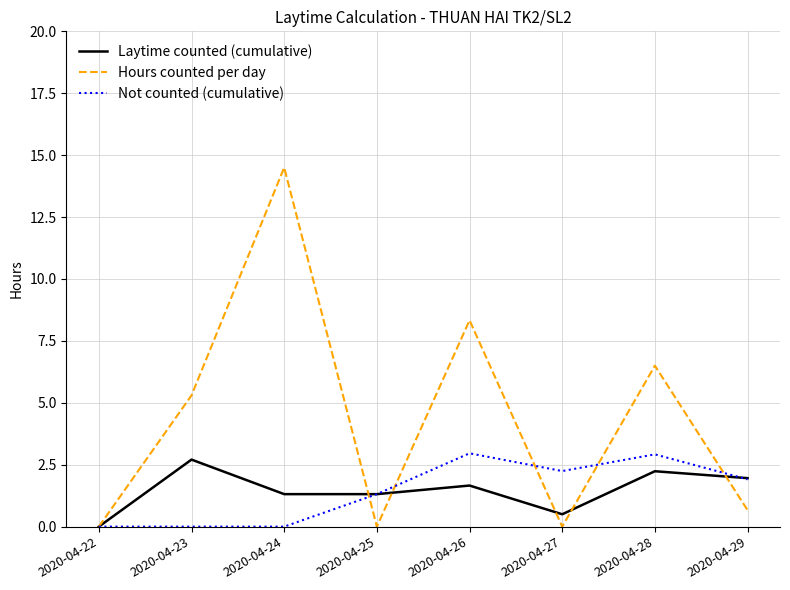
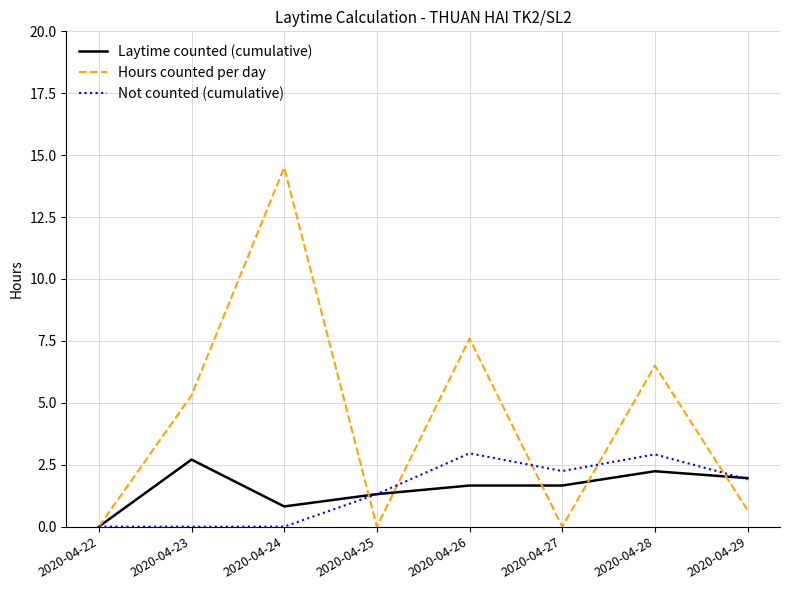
Laytime counted (cumulative), 2020-04-24: 1.3 -> 0.8
Hours counted per day, 2020-04-26: 8.3 -> 7.6
Laytime counted (cumulative), 2020-04-27: 0.5 -> 1.7
